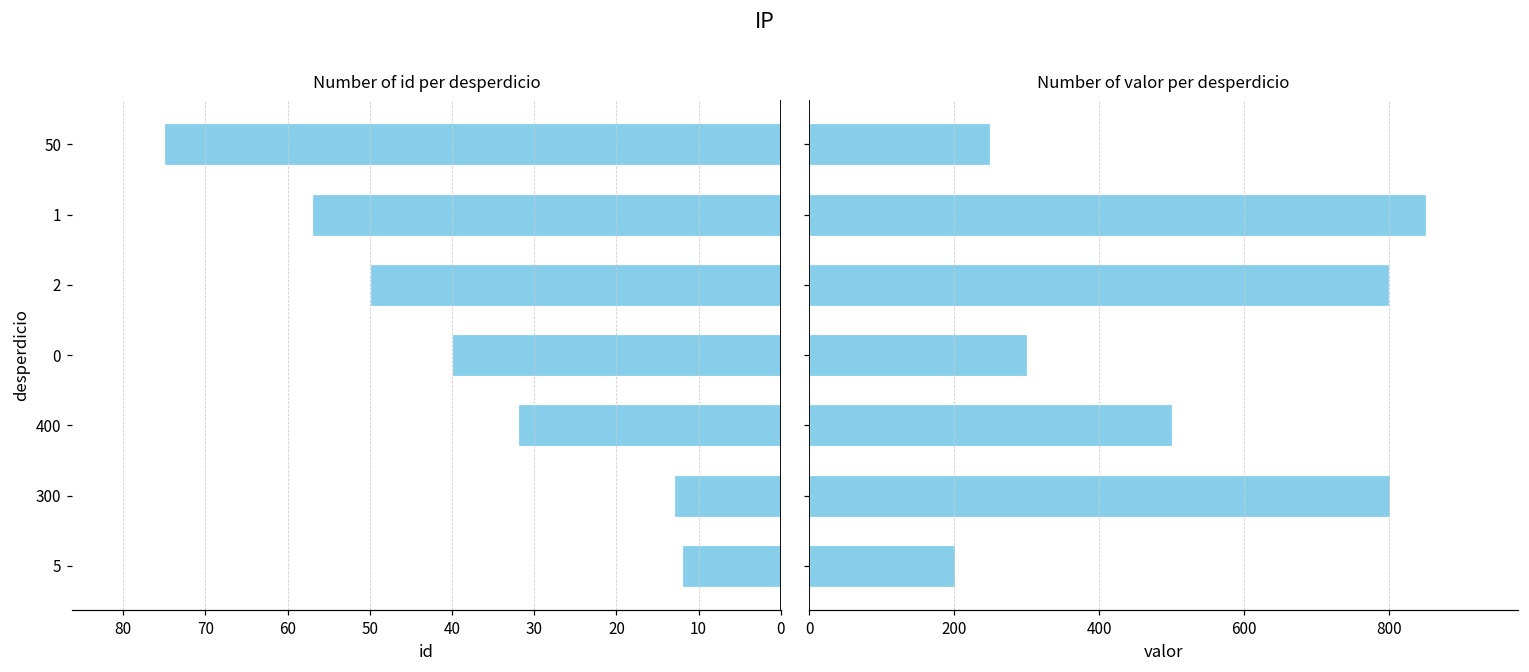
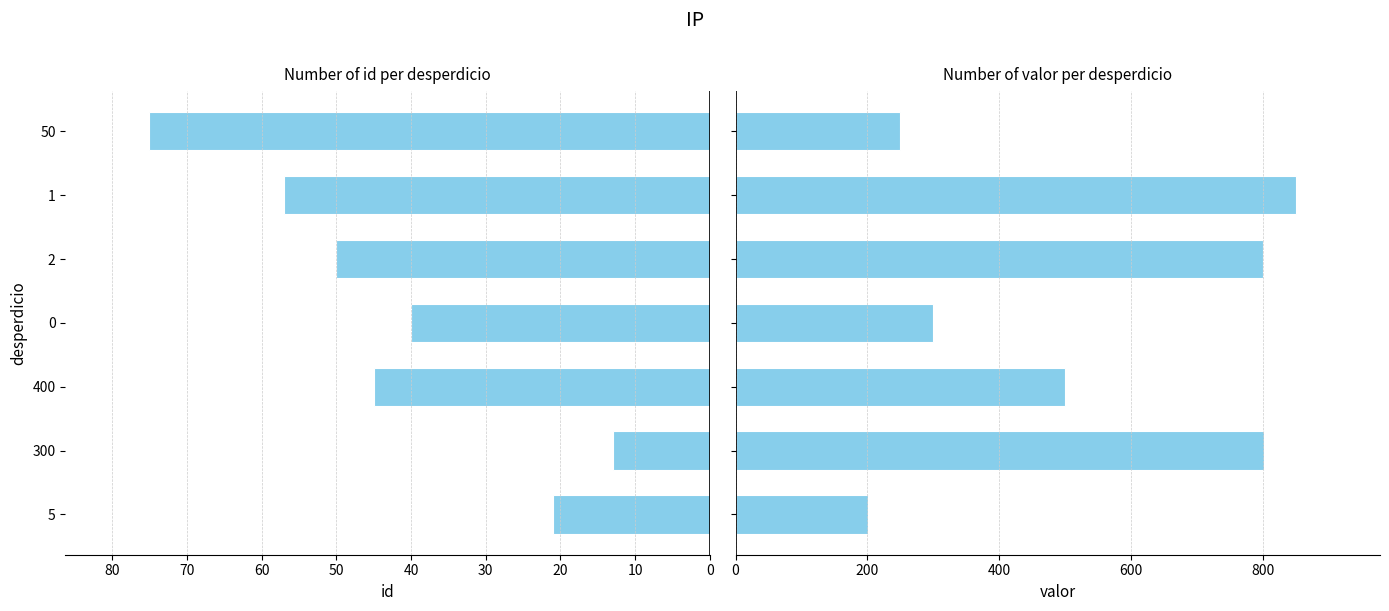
Number of id per desperdicio, 400: 32 -> 45
Number of id per desperdicio, 5: 12 -> 21
